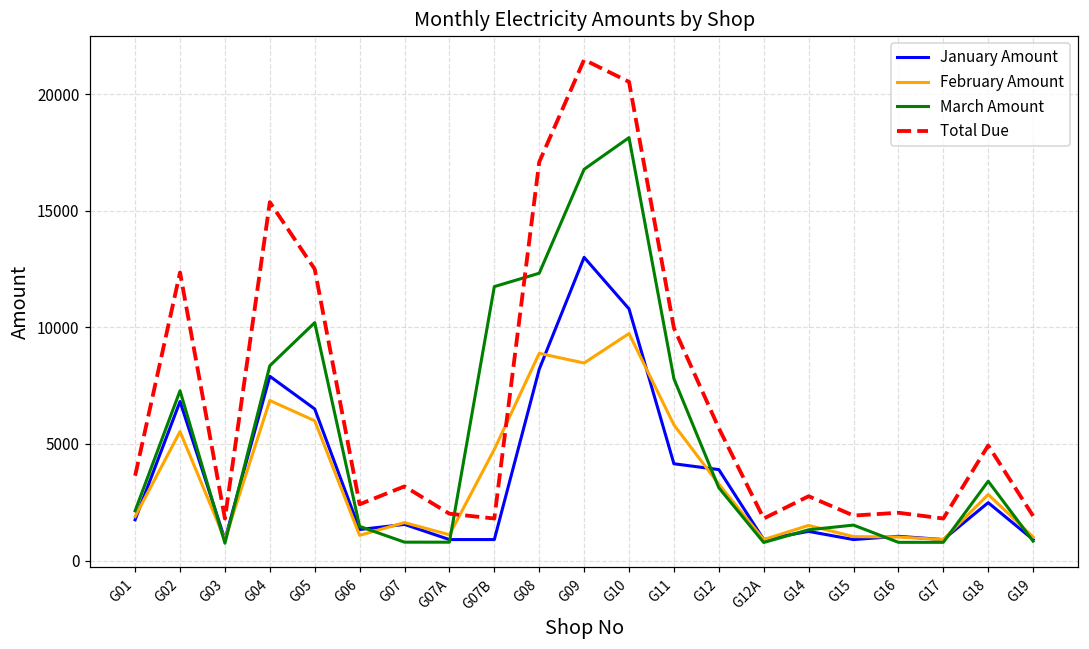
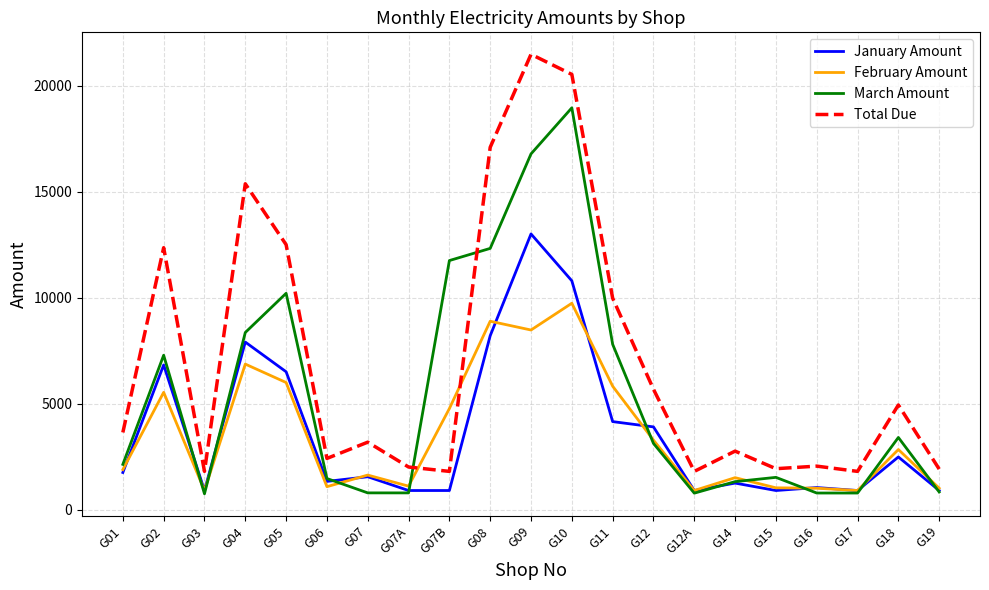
March Amount, G10: 18100 -> 19000
